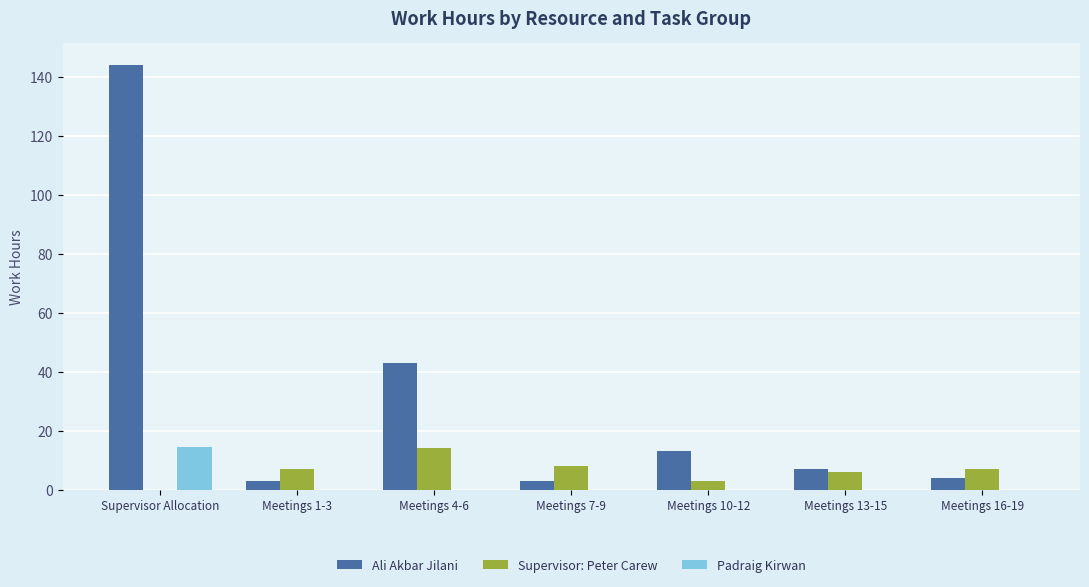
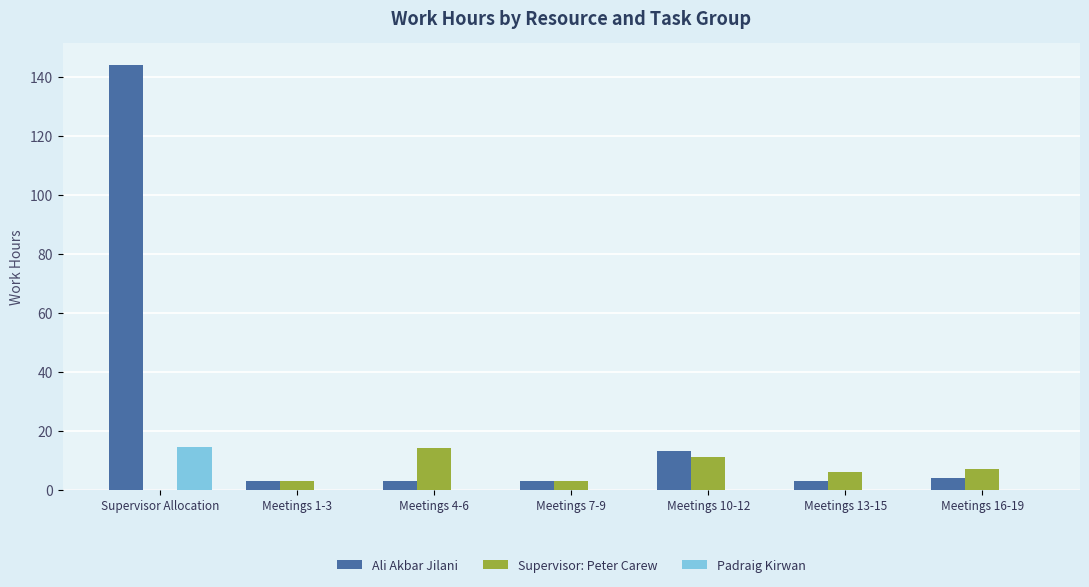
Supervisor: Peter Carew, Meetings 1-3: 7 -> 3
Ali Akbar Jilani, Meetings 4-6: 43 -> 3
Supervisor: Peter Carew, Meetings 7-9: 8 -> 3
Supervisor: Peter Carew, Meetings 10-12: 3 -> 11
Ali Akbar Jilani, Meetings 13-15: 7 -> 3
